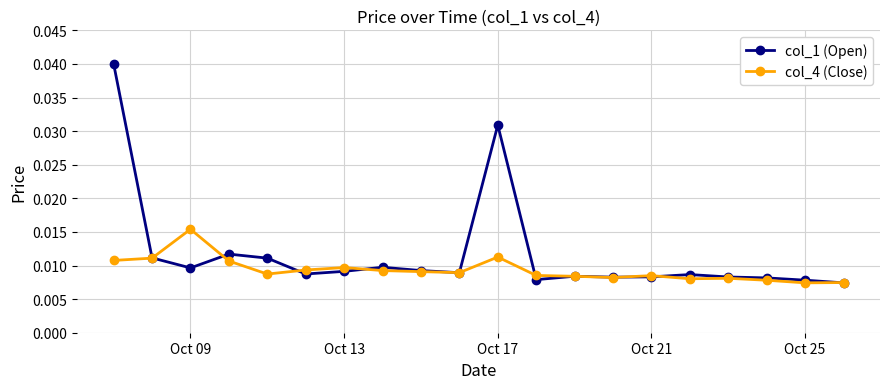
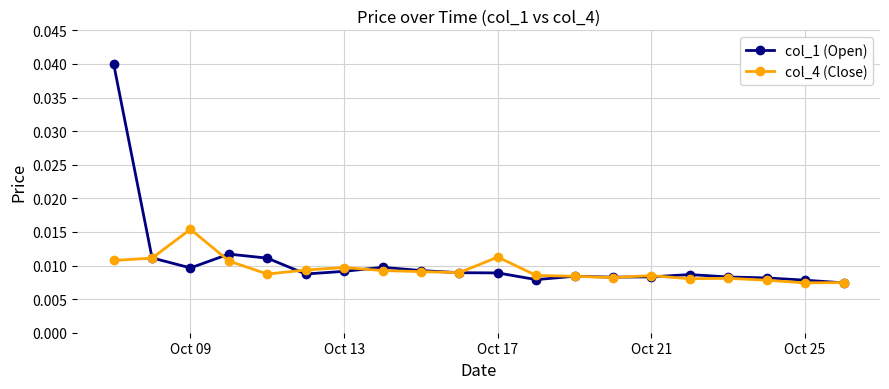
col_1 (Open), Oct 17: 0.031 -> 0.009
